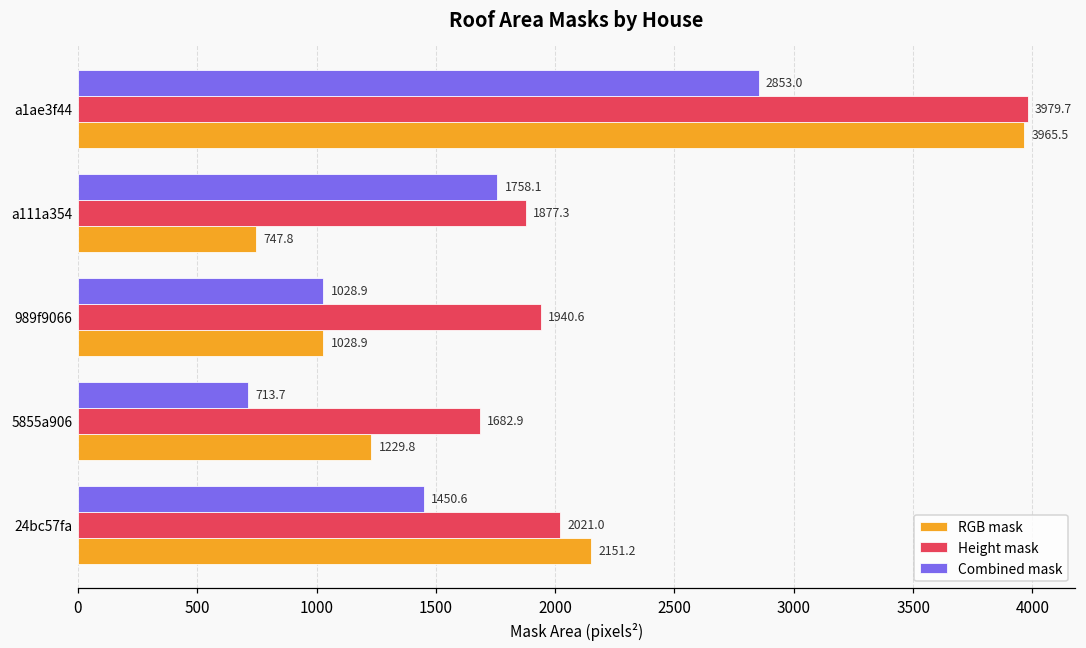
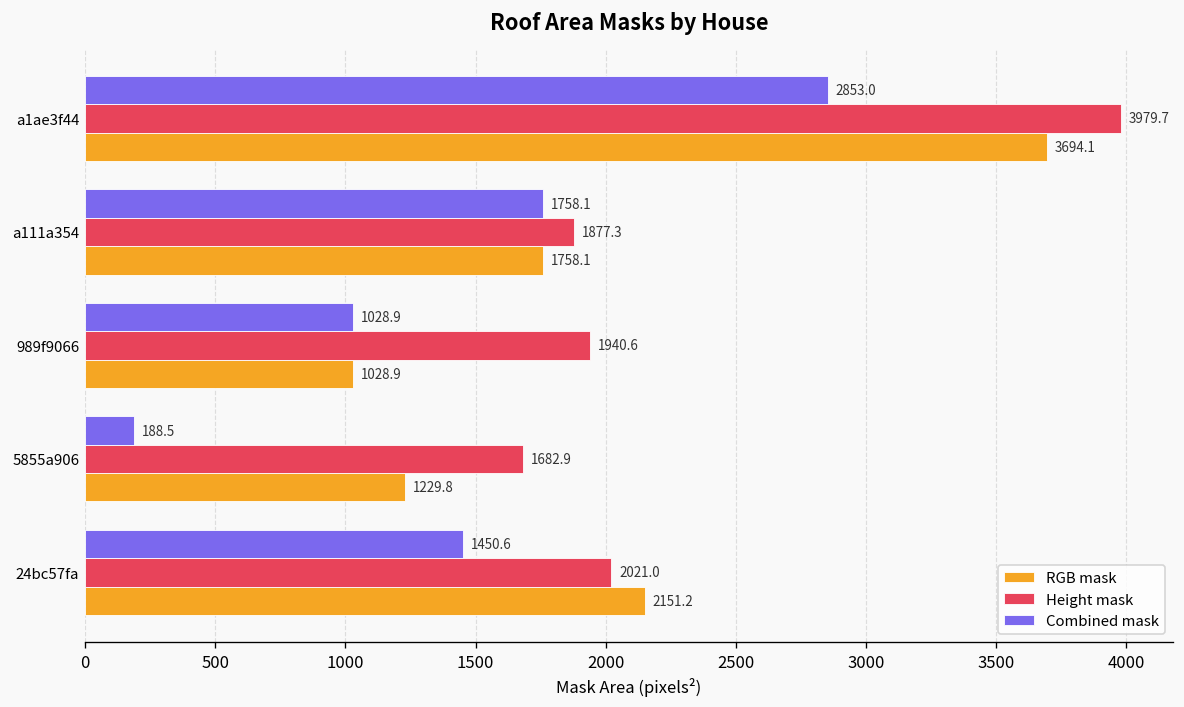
RGB mask, a1ae3f44: 3965.5 -> 3694.1
RGB mask, a111a354: 747.8 -> 1758.1
Combined mask, 5855a906: 713.7 -> 188.5
